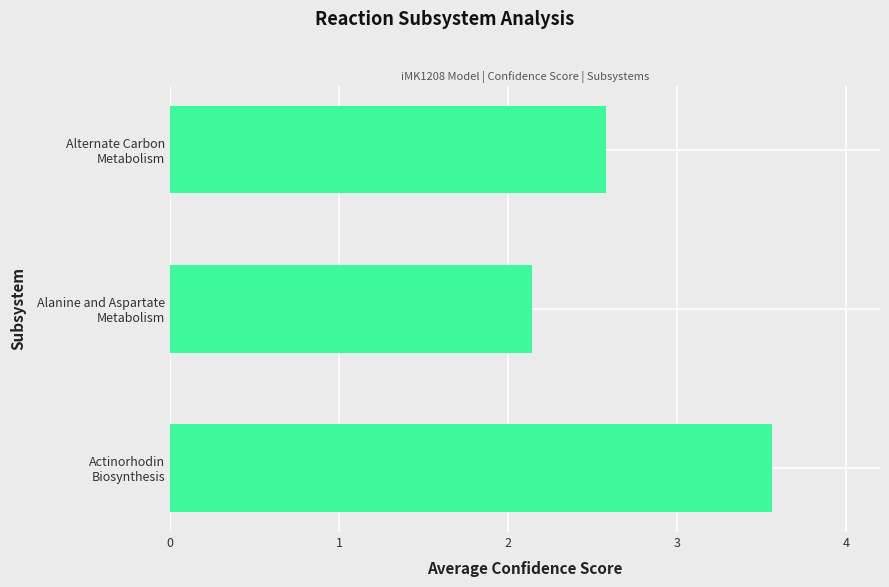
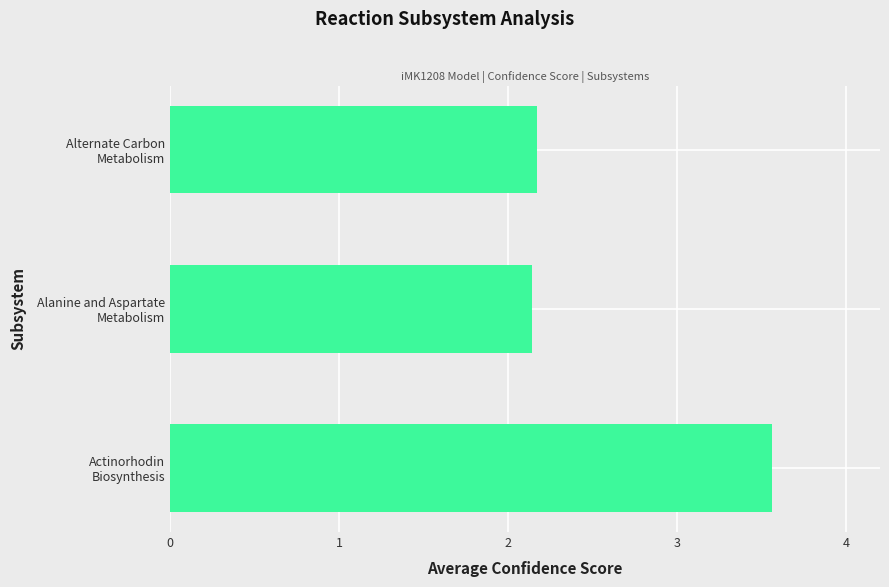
Alternate Carbon Metabolism: 2.58 -> 2.17
